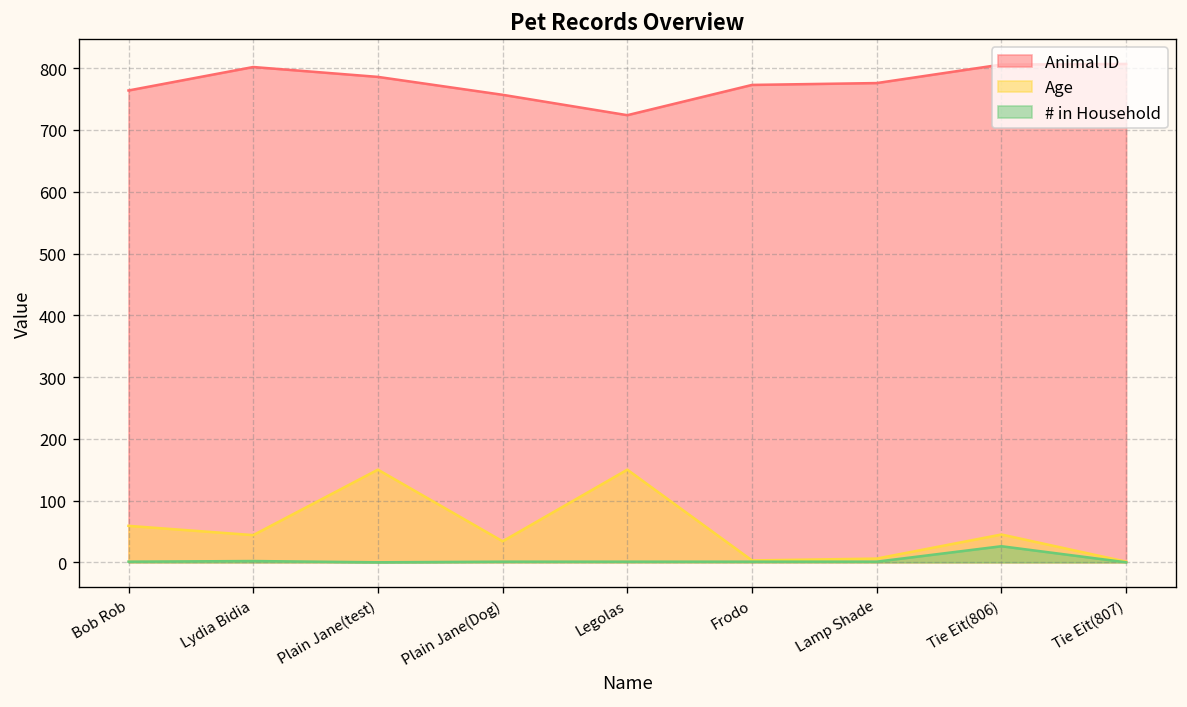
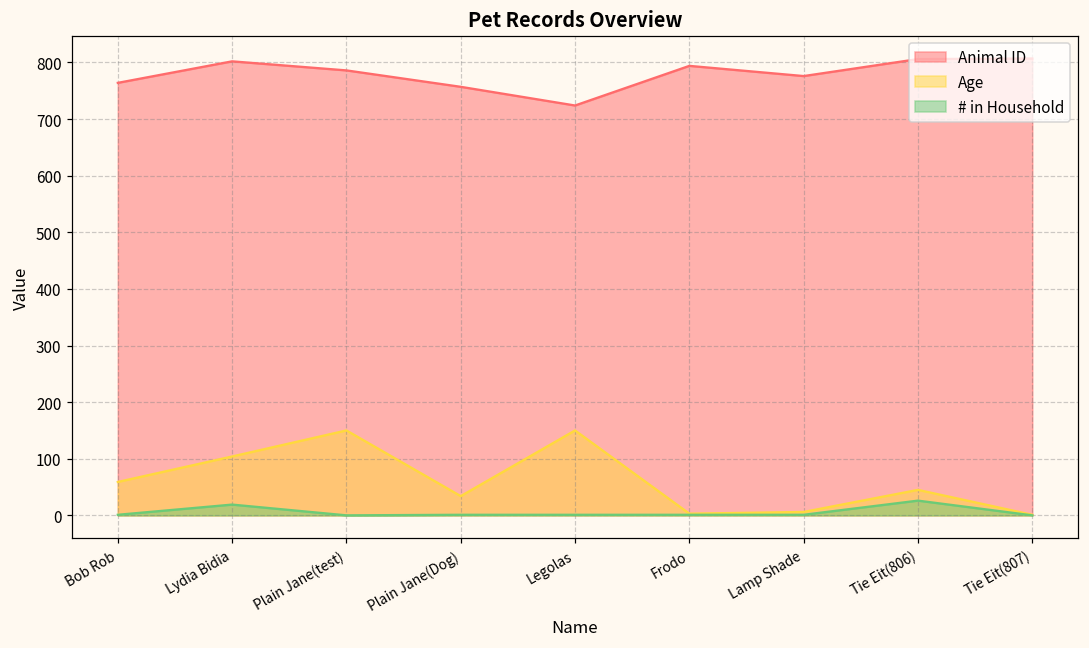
Age, Lydia Bidia: 40 -> 100
# in Household, Lydia Bidia: 0 -> 20
Animal ID, Frodo: 770 -> 790
